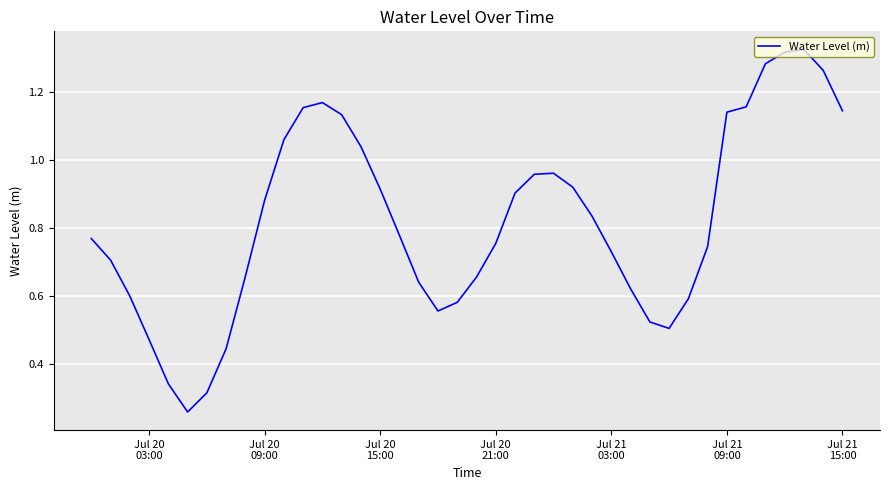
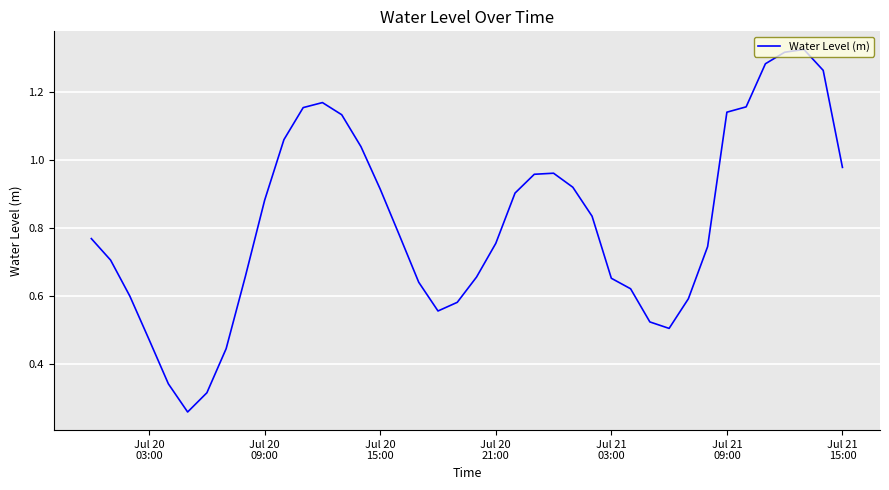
Jul 21 03:00: 0.73 -> 0.65
Jul 21 15:00: 1.14 -> 0.98
